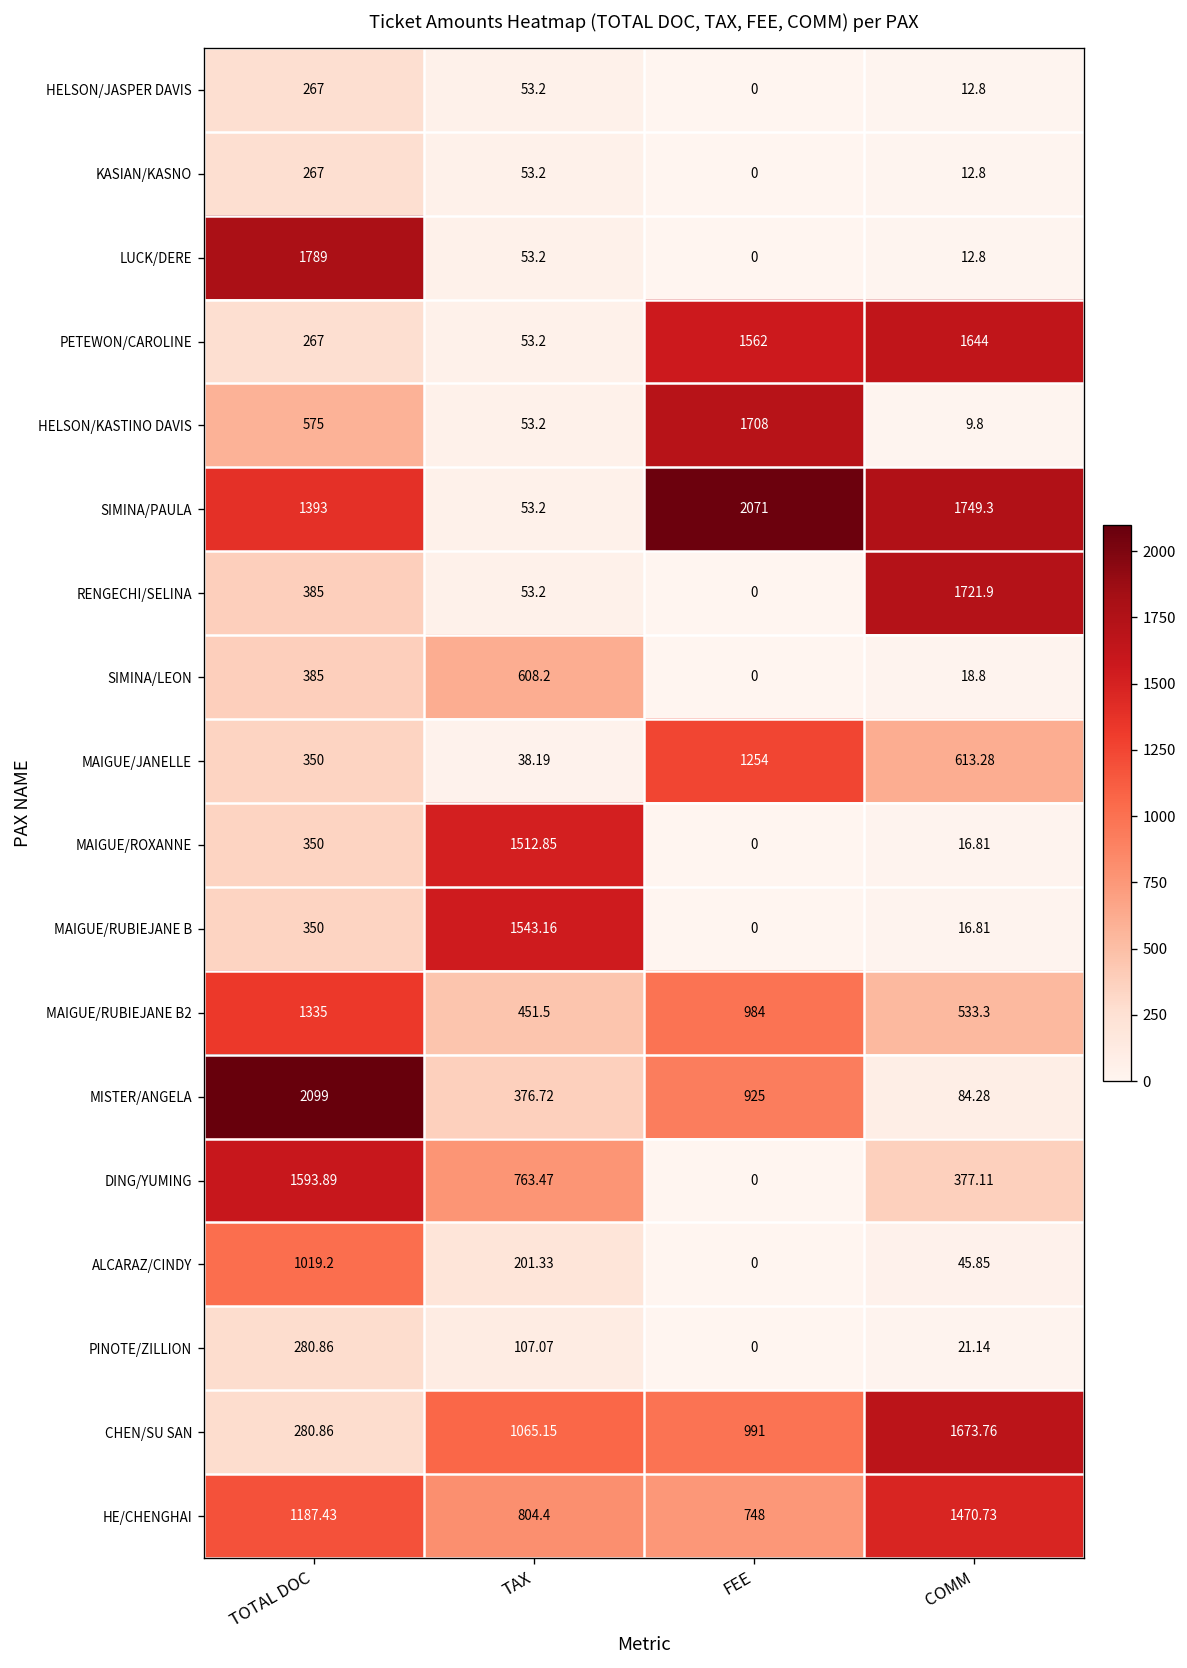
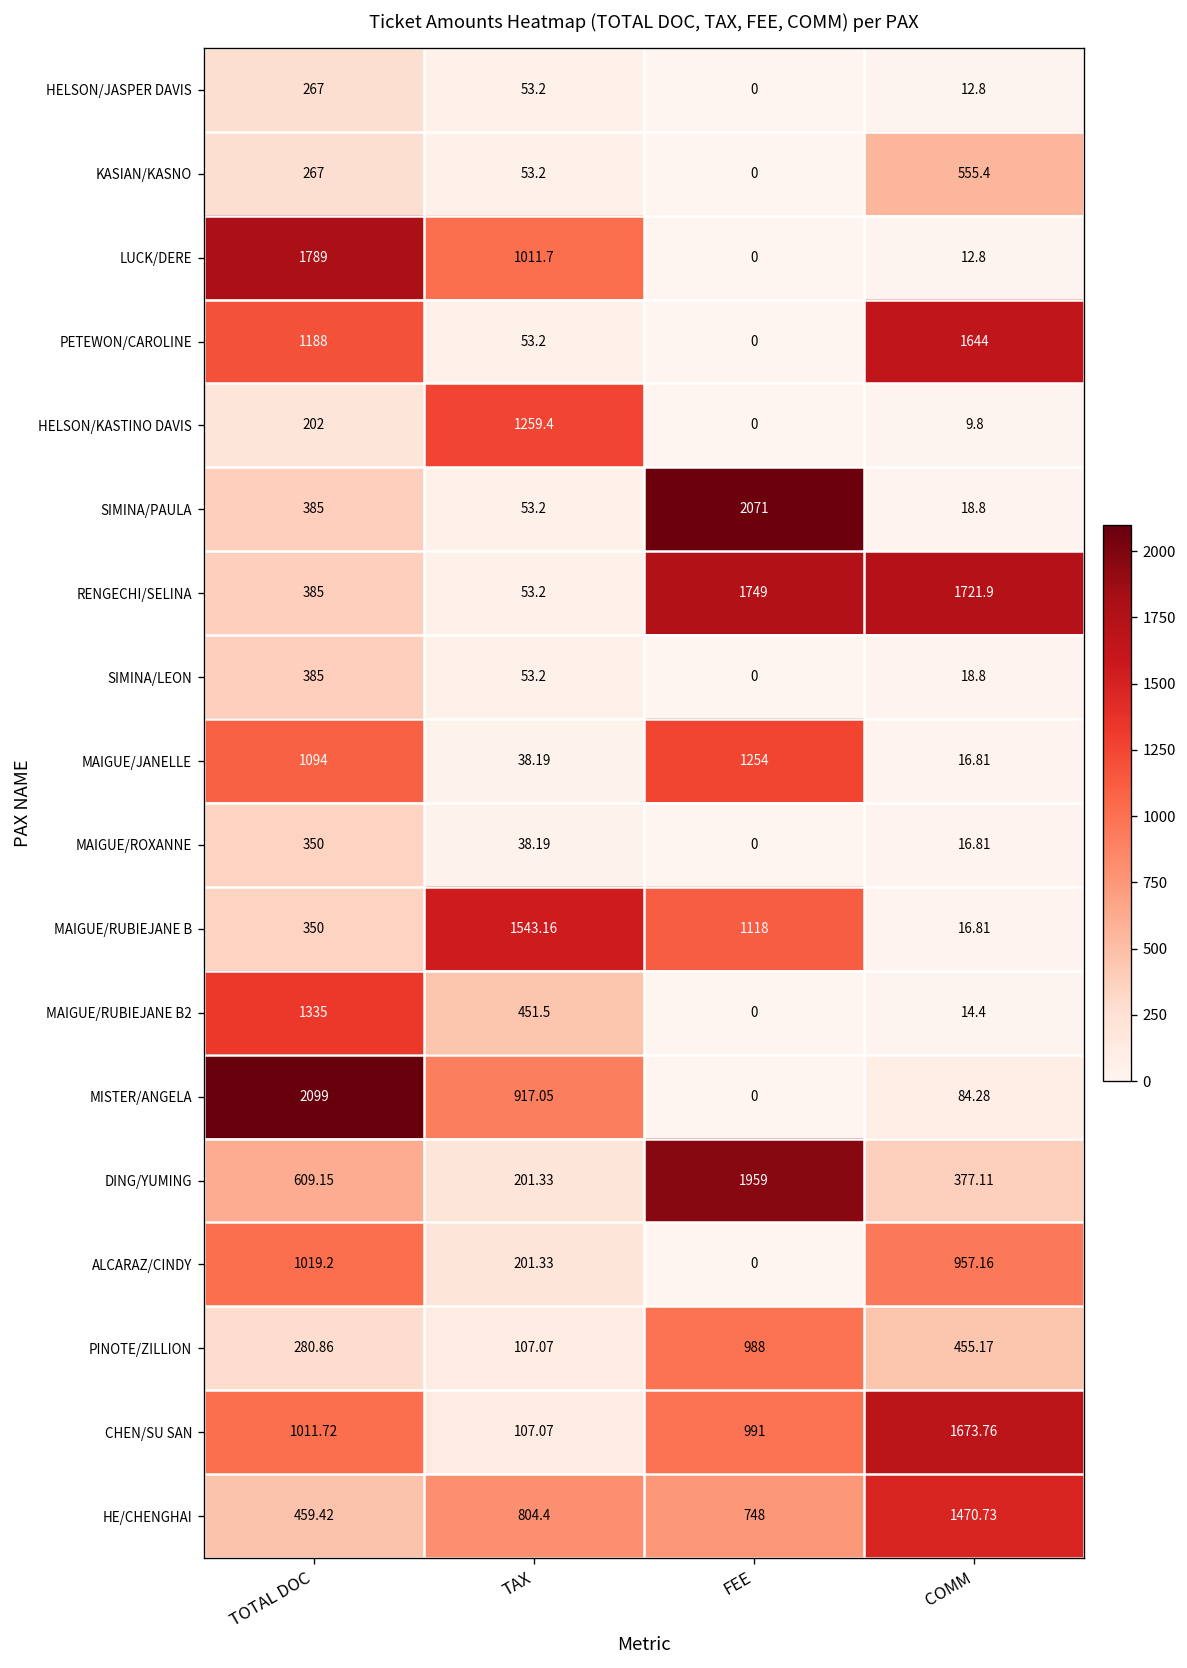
KASIAN/KASNO, COMM: 12.8 -> 555.4
LUCK/DERE, TAX: 53.2 -> 1011.7
PETEWON/CAROLINE, TOTAL DOC: 267 -> 1188
PETEWON/CAROLINE, FEE: 1562 -> 0
HELSON/KASTINO DAVIS, TOTAL DOC: 575 -> 202
HELSON/KASTINO DAVIS, TAX: 53.2 -> 1259.4
HELSON/KASTINO DAVIS, FEE: 1708 -> 0
SIMINA/PAULA, TOTAL DOC: 1393 -> 385
SIMINA/PAULA, COMM: 1749.3 -> 18.8
RENGECHI/SELINA, FEE: 0 -> 1749
SIMINA/LEON, TAX: 608.2 -> 53.2
MAIGUE/JANELLE, TOTAL DOC: 350 -> 1094
MAIGUE/JANELLE, COMM: 613.28 -> 16.81
MAIGUE/ROXANNE, TAX: 1512.85 -> 38.19
MAIGUE/RUBIEJANE B, FEE: 0 -> 1118
MAIGUE/RUBIEJANE B2, FEE: 984 -> 0
MAIGUE/RUBIEJANE B2, COMM: 533.3 -> 14.4
MISTER/ANGELA, TAX: 376.72 -> 917.05
MISTER/ANGELA, FEE: 925 -> 0
DING/YUMING, TOTAL DOC: 1593.89 -> 609.15
DING/YUMING, TAX: 763.47 -> 201.33
DING/YUMING, FEE: 0 -> 1959
ALCARAZ/CINDY, COMM: 45.85 -> 957.16
PINOTE/ZILLION, FEE: 0 -> 988
PINOTE/ZILLION, COMM: 21.14 -> 455.17
CHEN/SU SAN, TOTAL DOC: 280.86 -> 1011.72
CHEN/SU SAN, TAX: 1065.15 -> 107.07
HE/CHENGHAI, TOTAL DOC: 1187.43 -> 459.42
